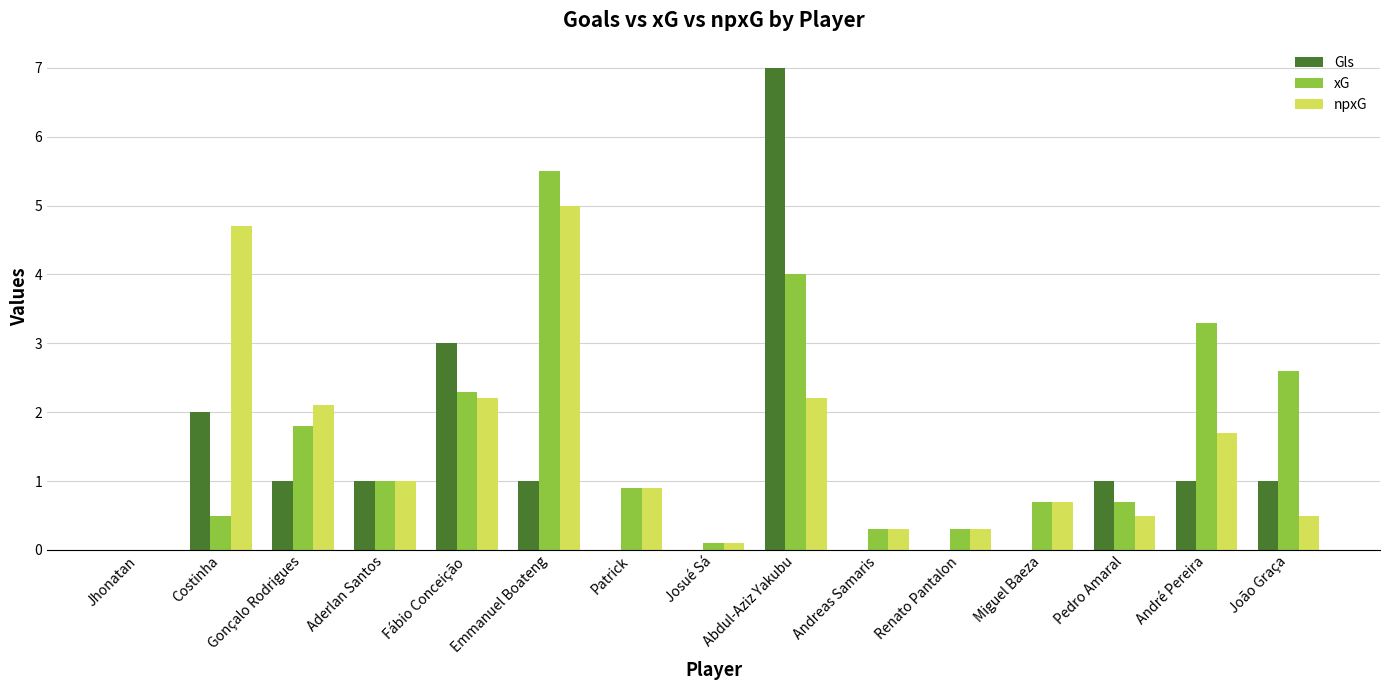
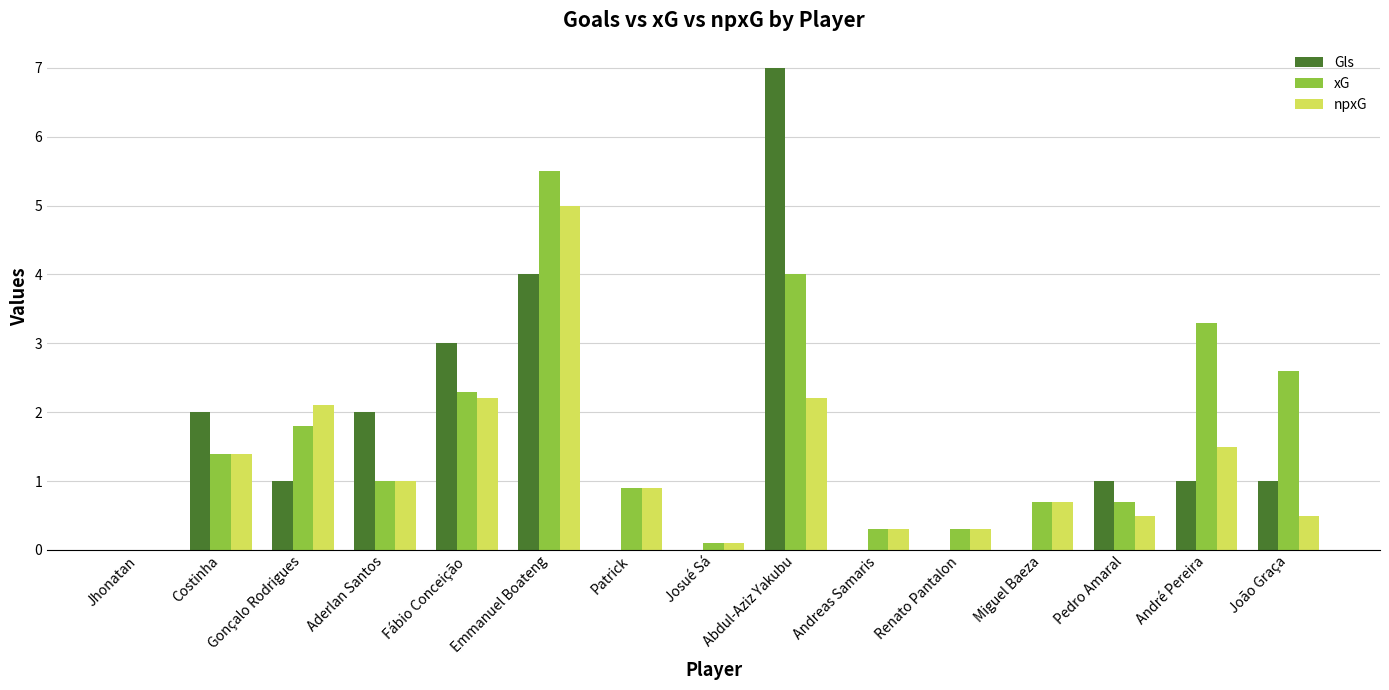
xG, Costinha: 0.5 -> 1.4
npxG, Costinha: 4.7 -> 1.4
Gls, Aderlan Santos: 1 -> 2
Gls, Emmanuel Boateng: 1 -> 4
npxG, André Pereira: 1.7 -> 1.5
